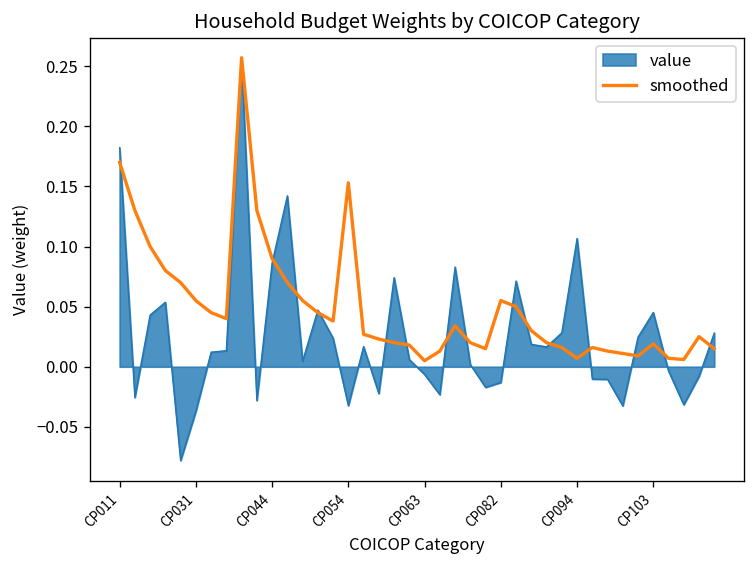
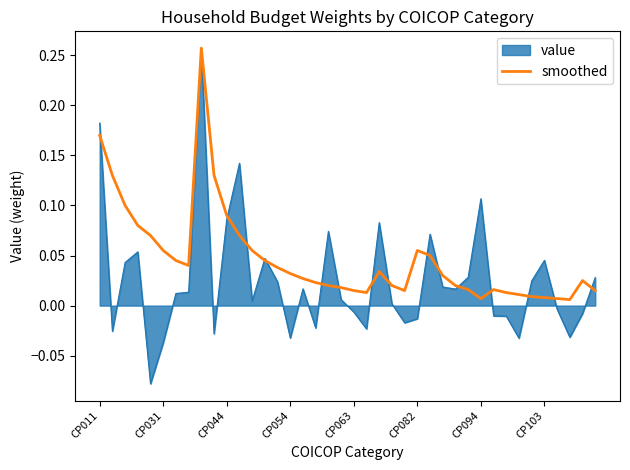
smoothed, CP054: 0.153 -> 0.032
smoothed, CP063: 0.005 -> 0.015
smoothed, CP103: 0.019 -> 0.008
